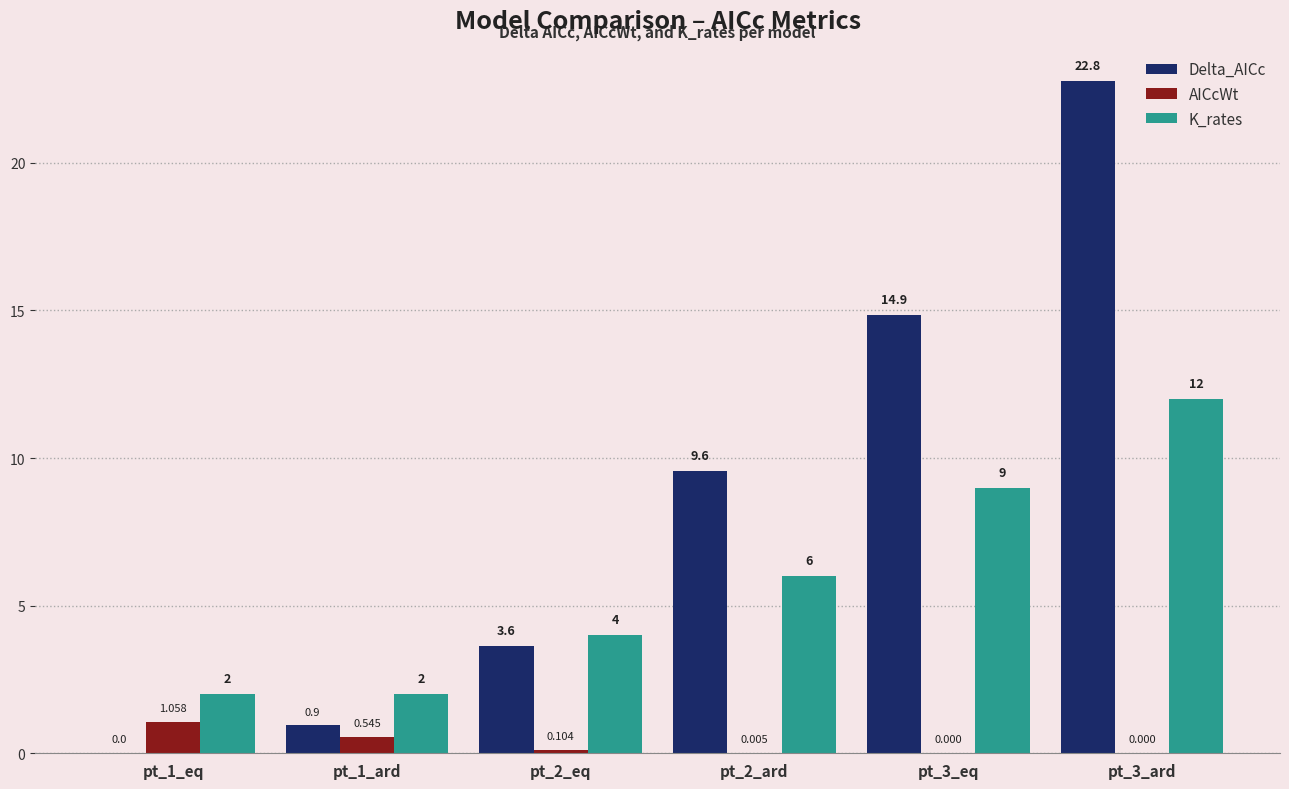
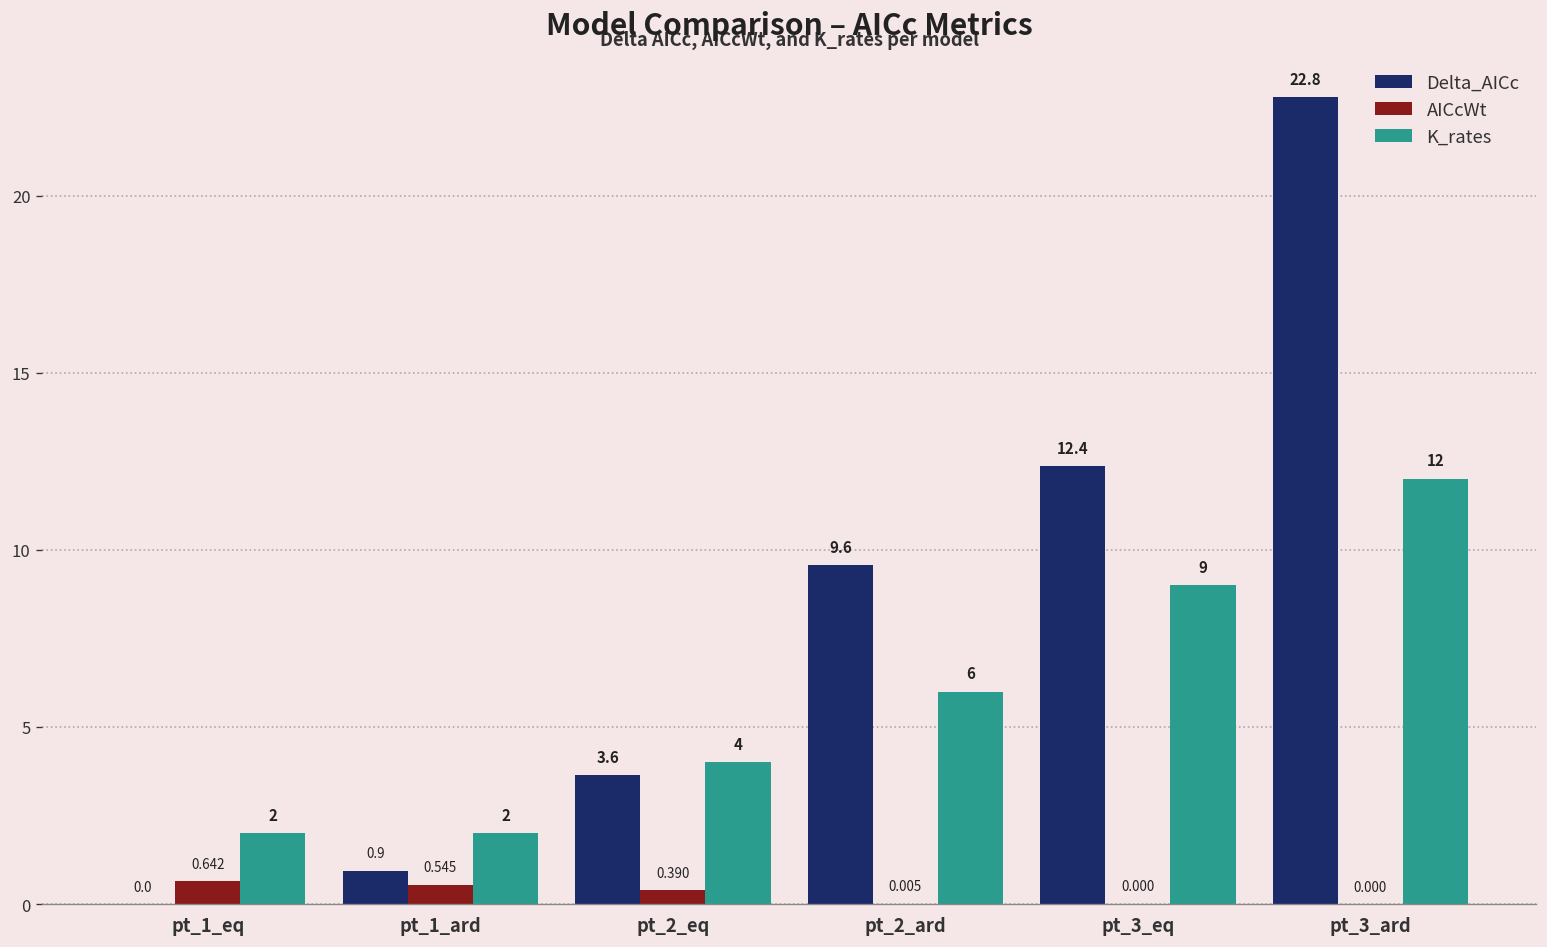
AICcWt, pt_1_eq: 1.058 -> 0.642
AICcWt, pt_2_eq: 0.104 -> 0.390
Delta_AICc, pt_3_eq: 14.9 -> 12.4
